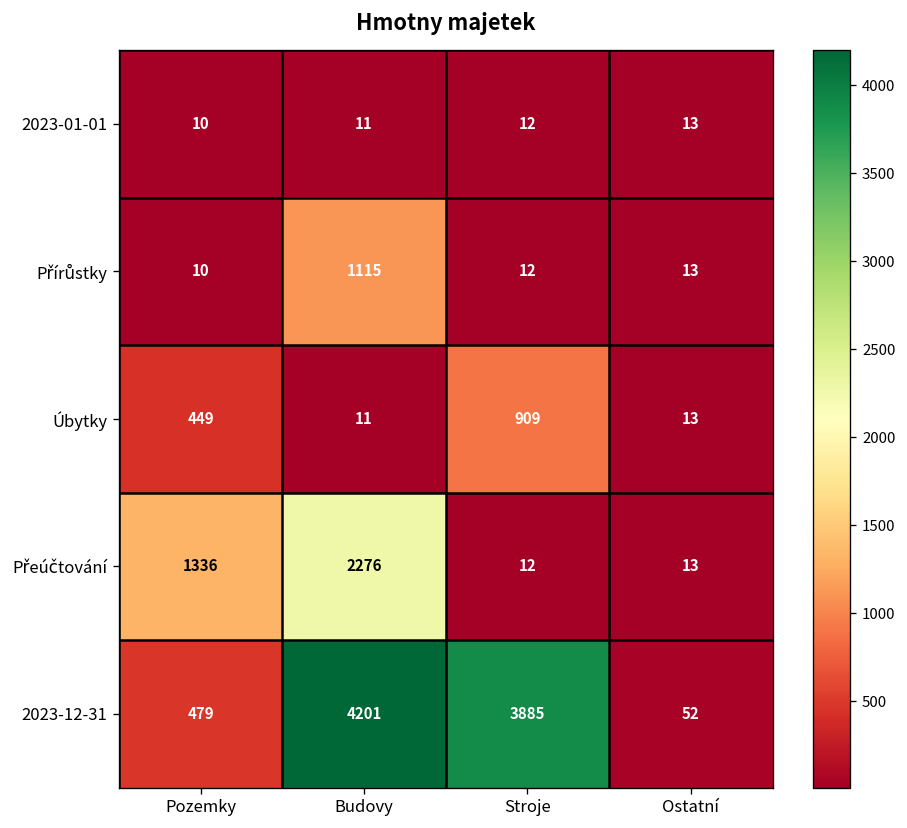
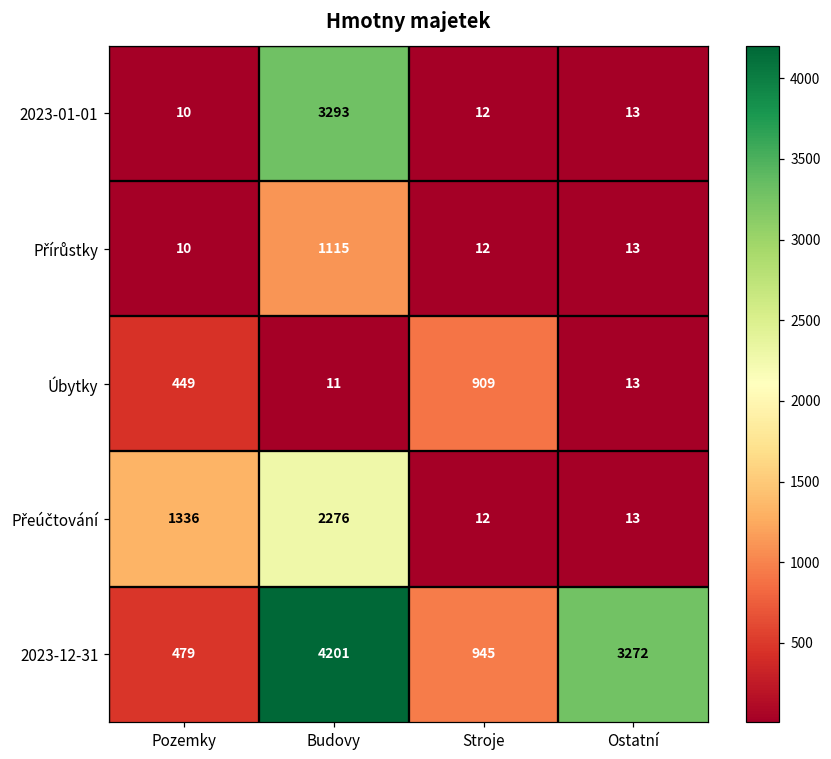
2023-01-01, Budovy: 11 -> 3293
2023-12-31, Stroje: 3885 -> 945
2023-12-31, Ostatní: 52 -> 3272
